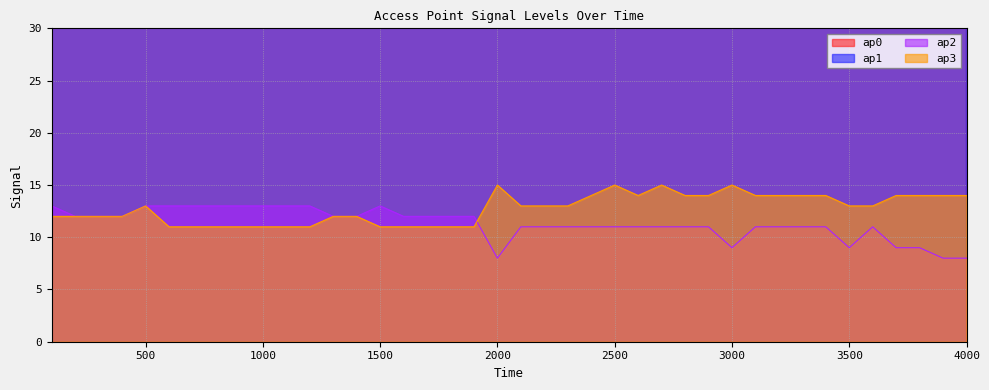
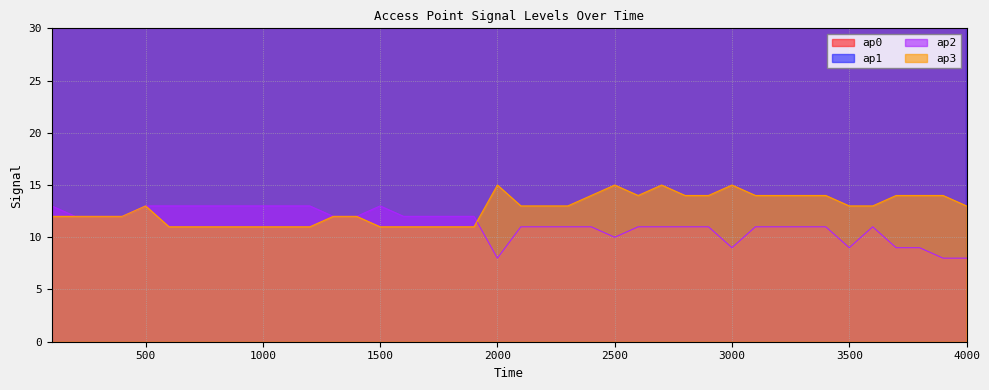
ap2, 2500: 11.0 -> 10.0
ap3, 4000: 14.0 -> 13.0
